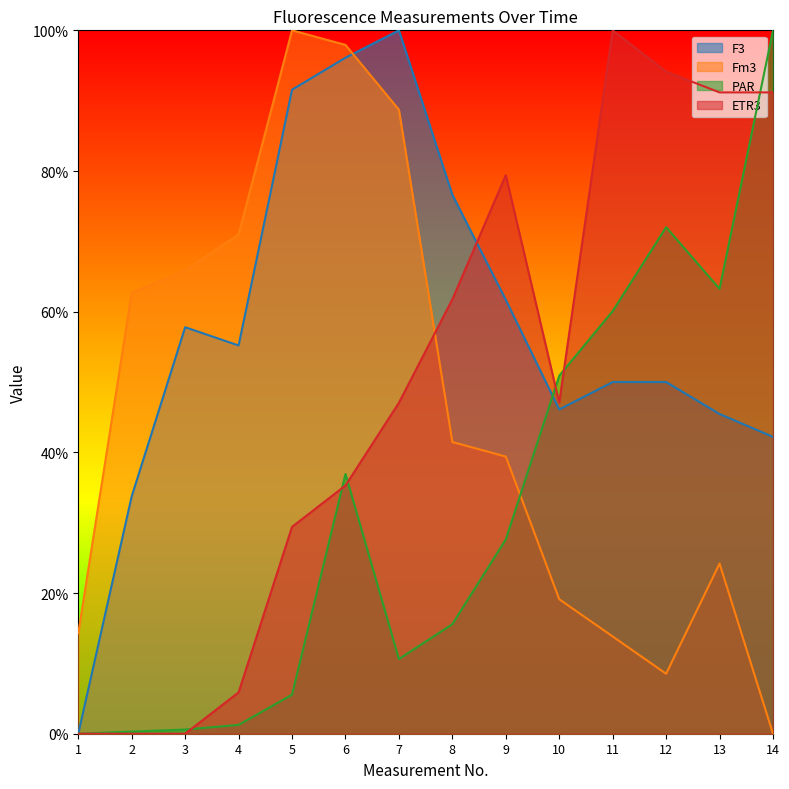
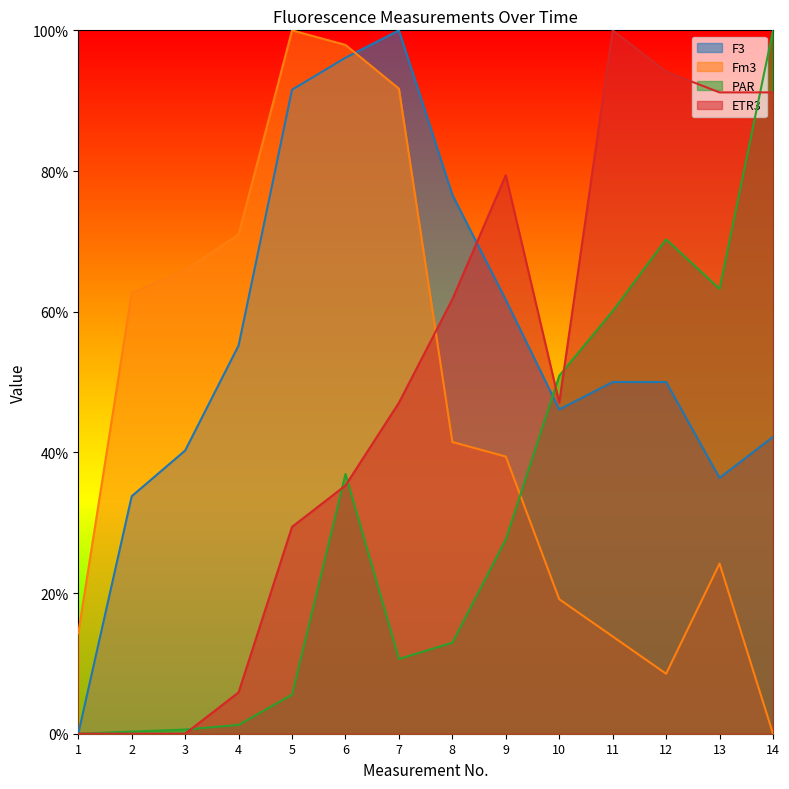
F3, 3: 58% -> 40%
Fm3, 7: 89% -> 92%
PAR, 8: 16% -> 13%
PAR, 12: 72% -> 70%
F3, 13: 45% -> 36%
